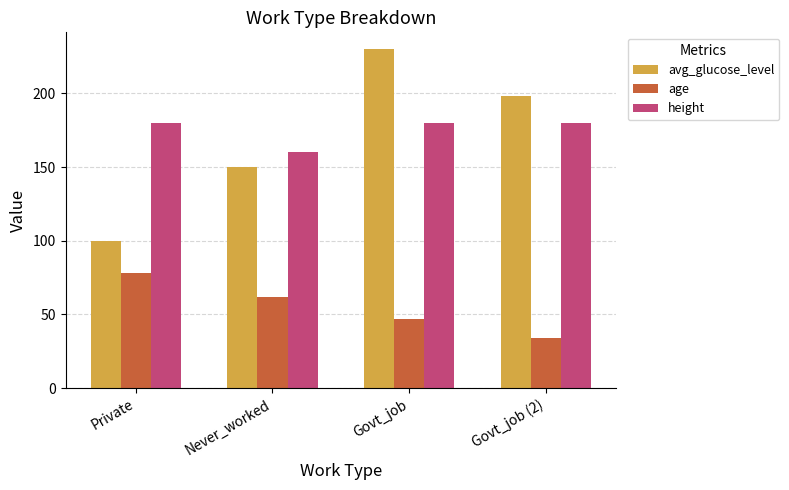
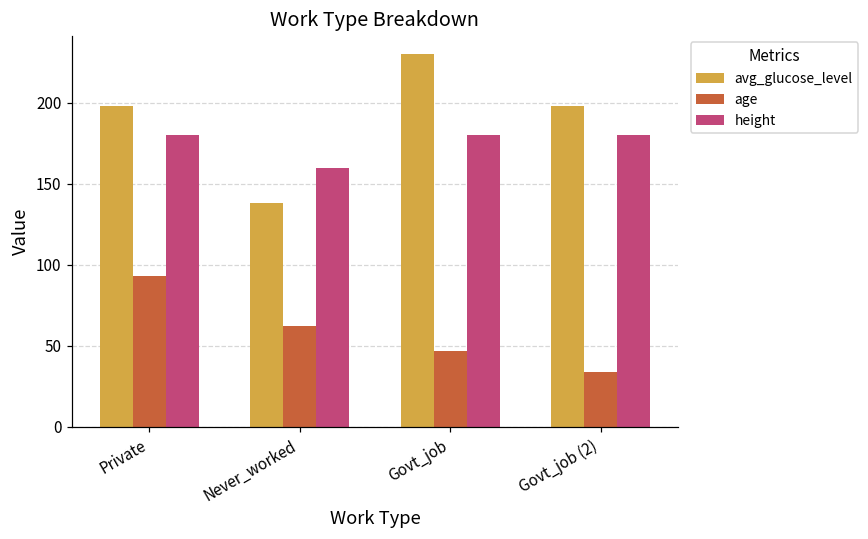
avg_glucose_level, Private: 100 -> 198
age, Private: 78 -> 93
avg_glucose_level, Never_worked: 150 -> 138
